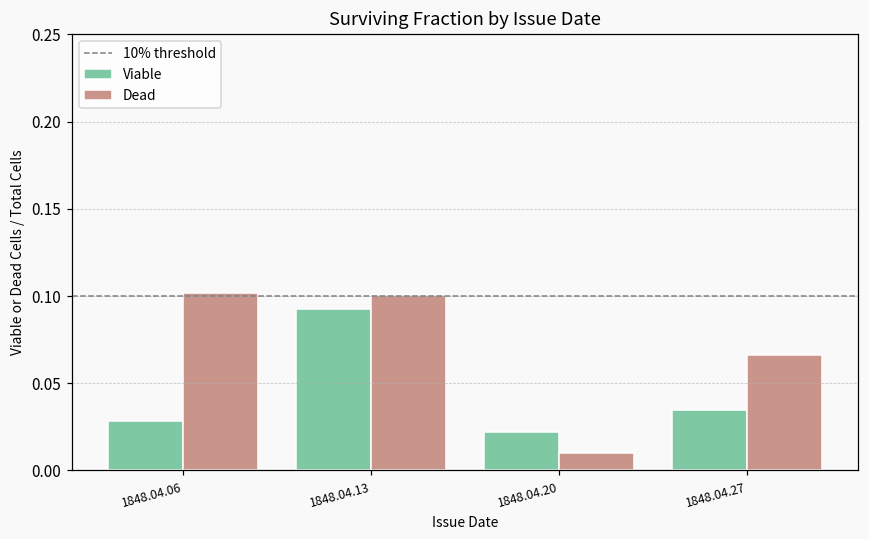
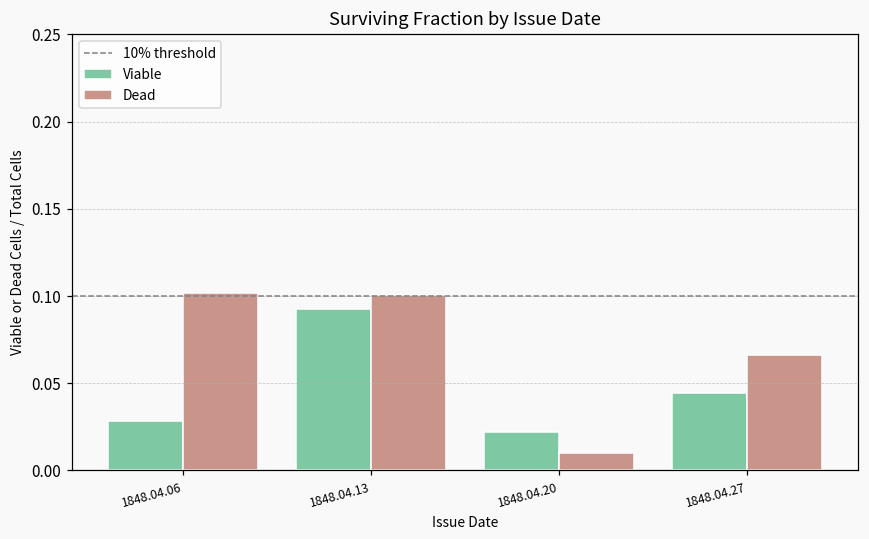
Viable, 1848.04.27: 0.035 -> 0.045
